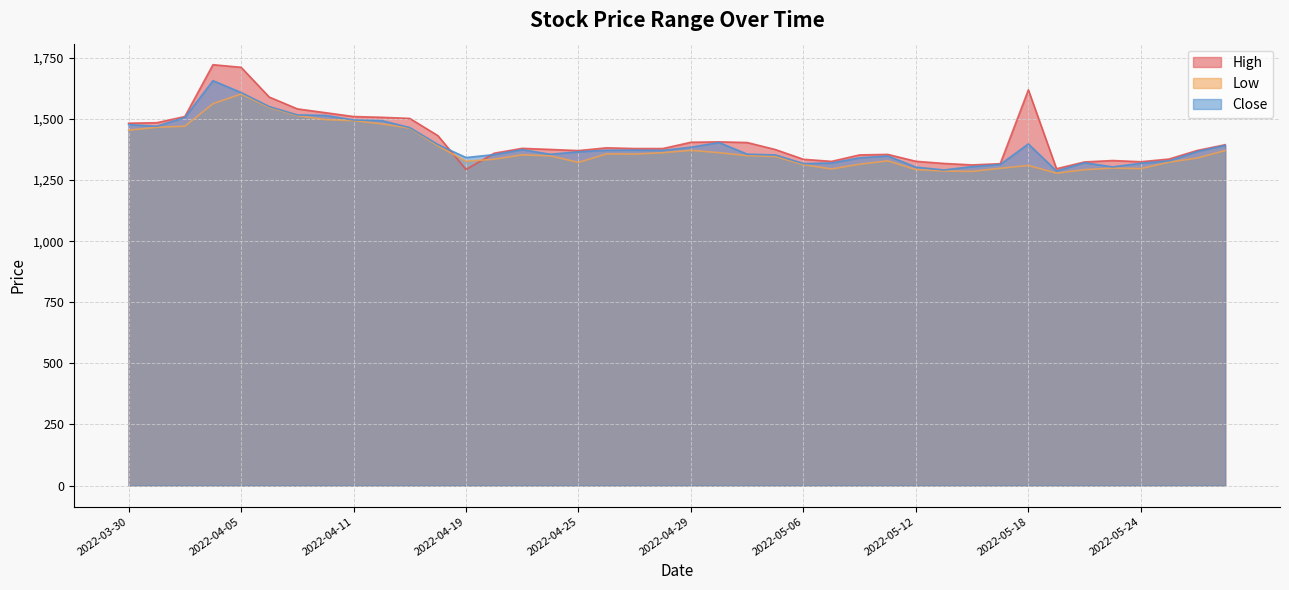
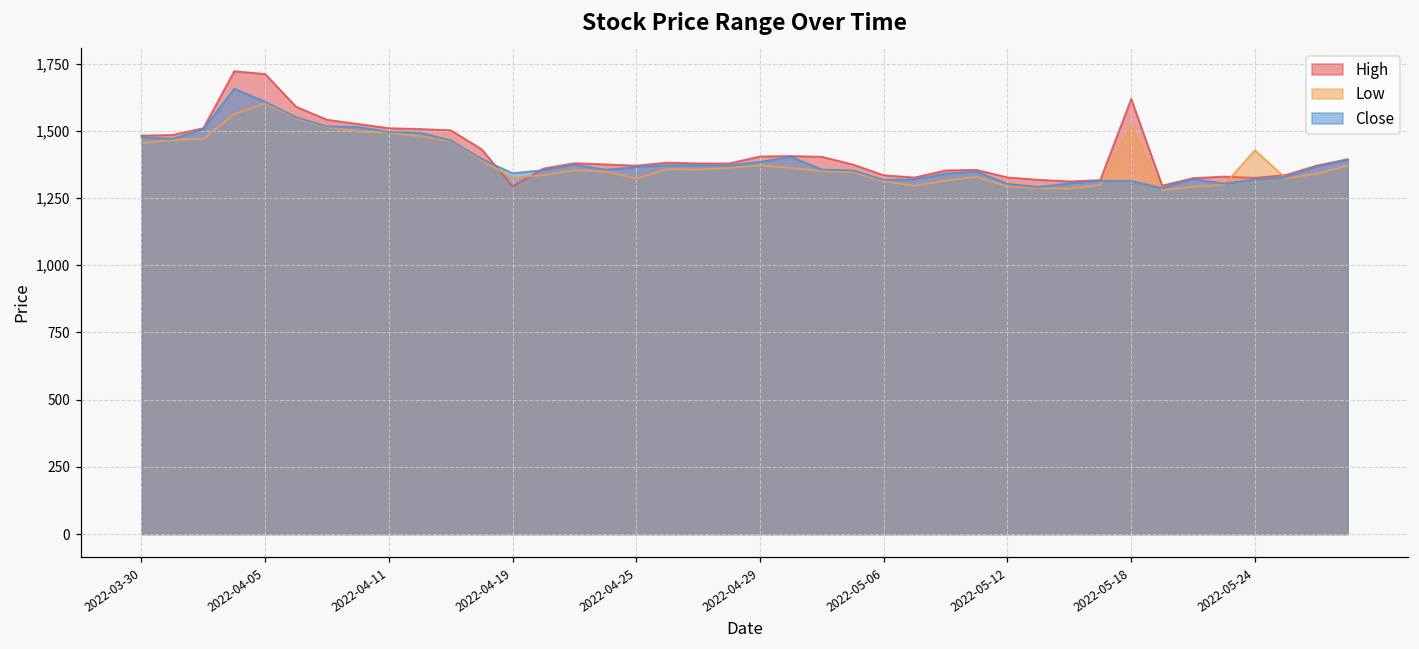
Low, 2022-05-18: 1,310 -> 1,520
Close, 2022-05-18: 1,400 -> 1,310
Low, 2022-05-24: 1,300 -> 1,430
